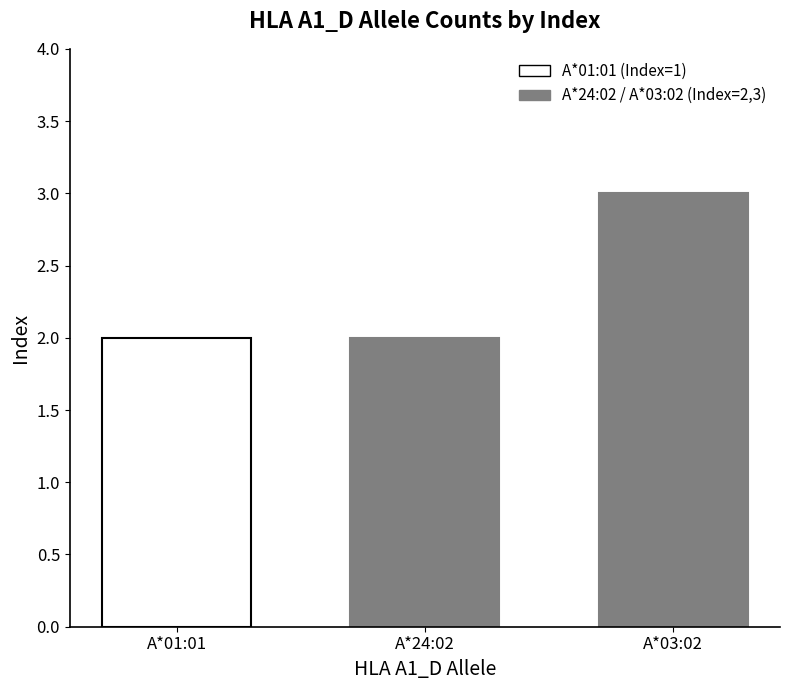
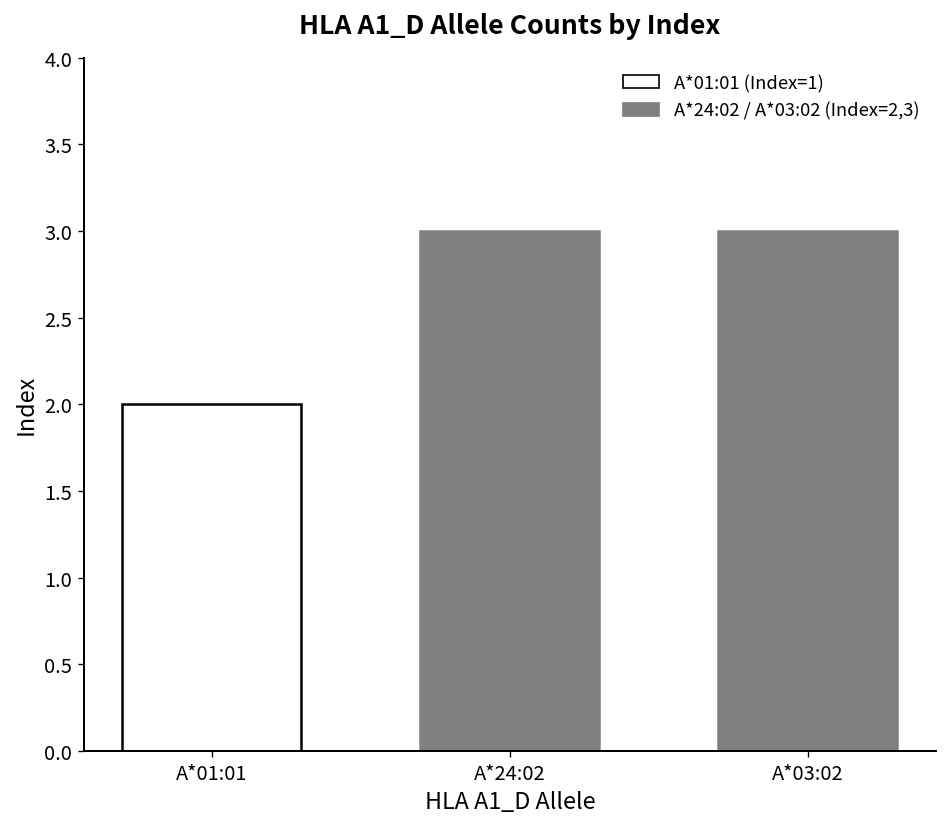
A*24:02: 2 -> 3
